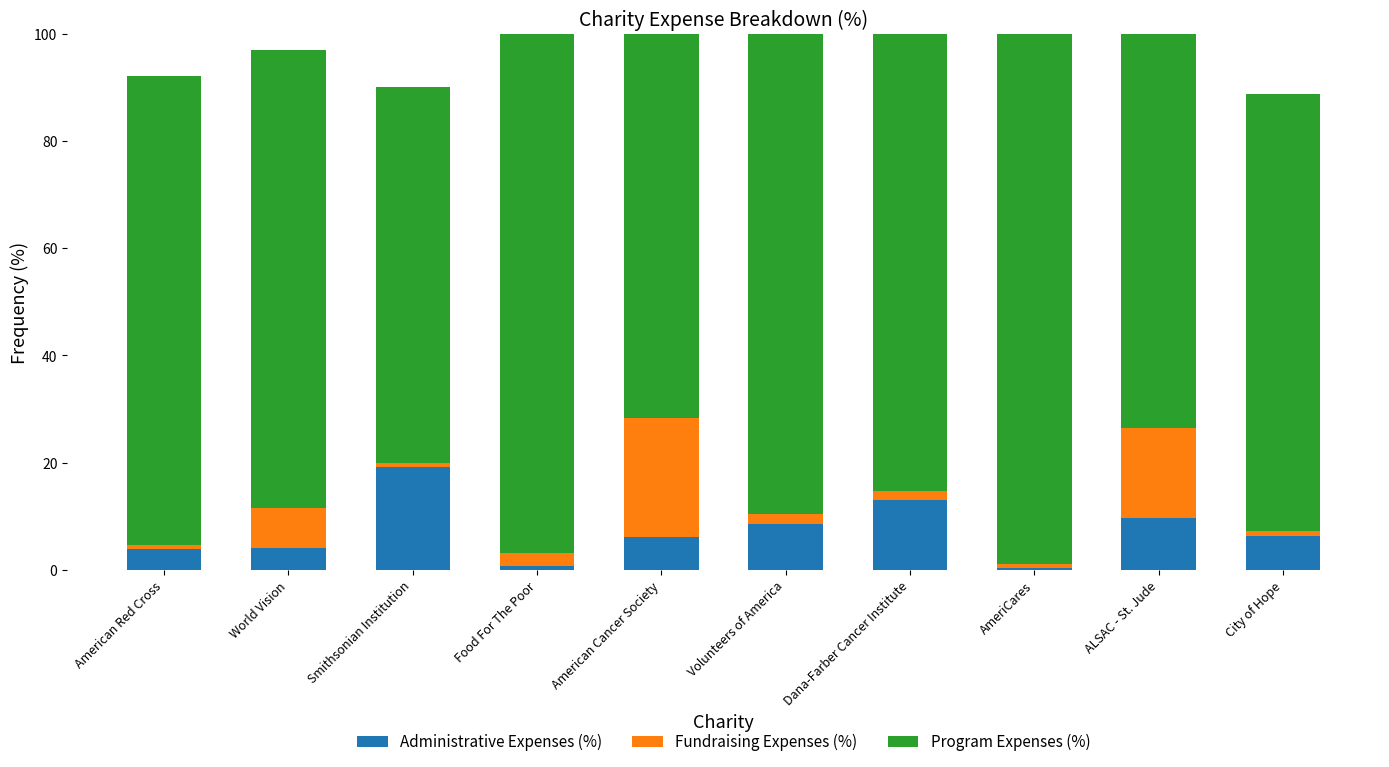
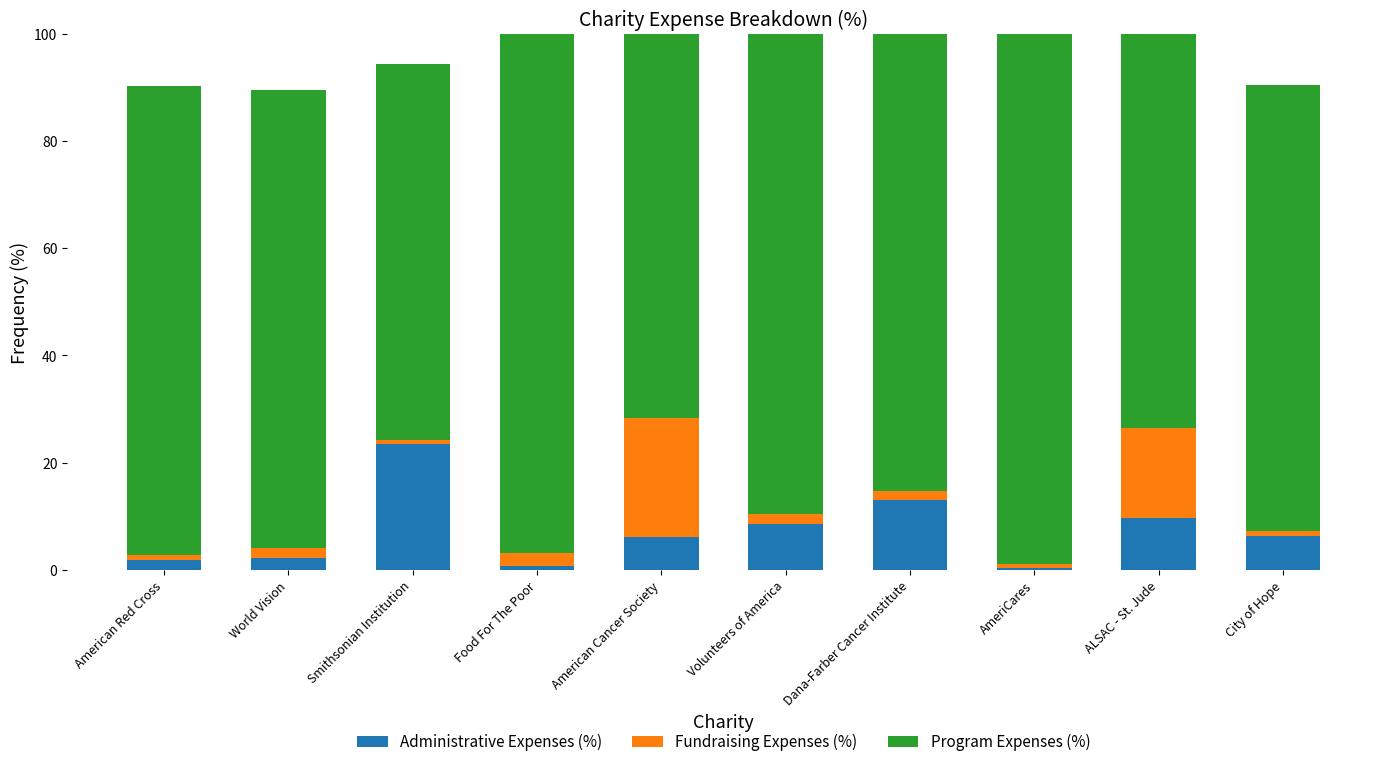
Administrative Expenses (%), American Red Cross: 4 -> 2
Administrative Expenses (%), World Vision: 4 -> 2
Fundraising Expenses (%), World Vision: 8 -> 2
Administrative Expenses (%), Smithsonian Institution: 19 -> 24
Program Expenses (%), City of Hope: 81 -> 83
